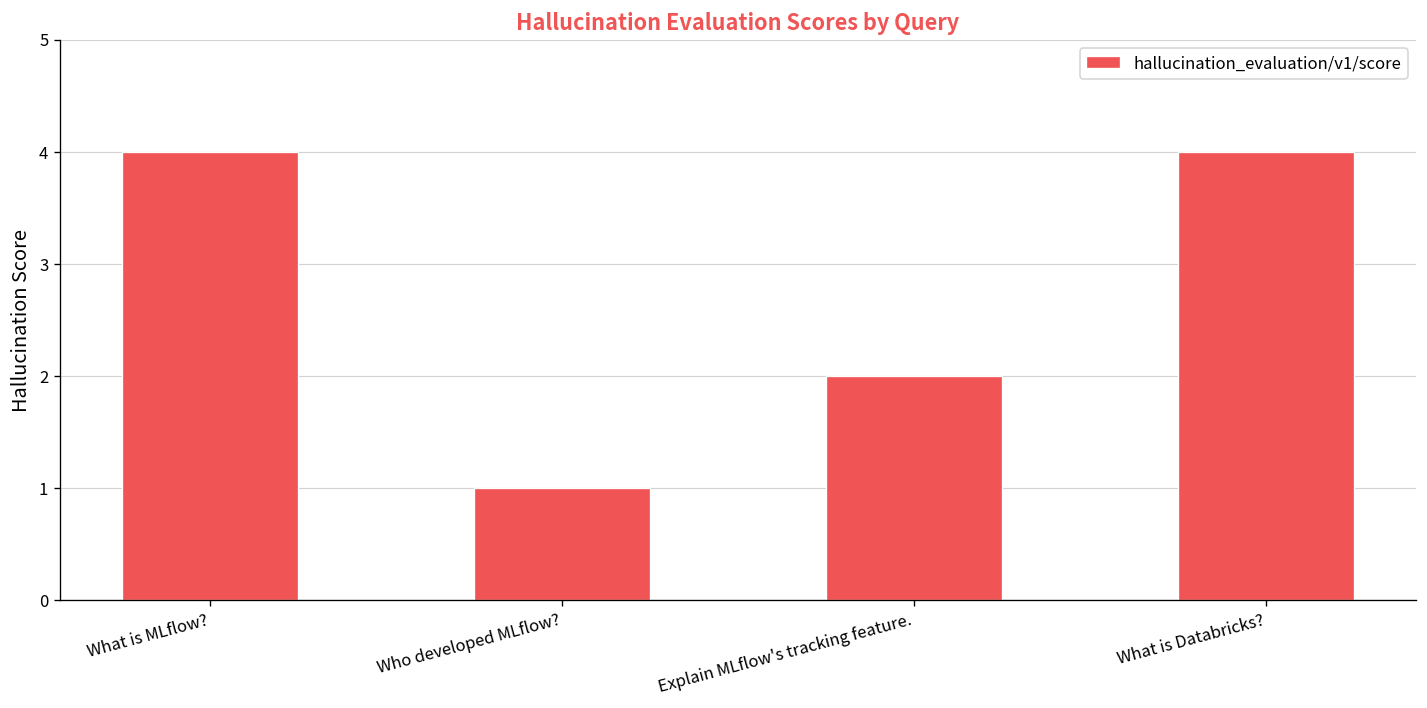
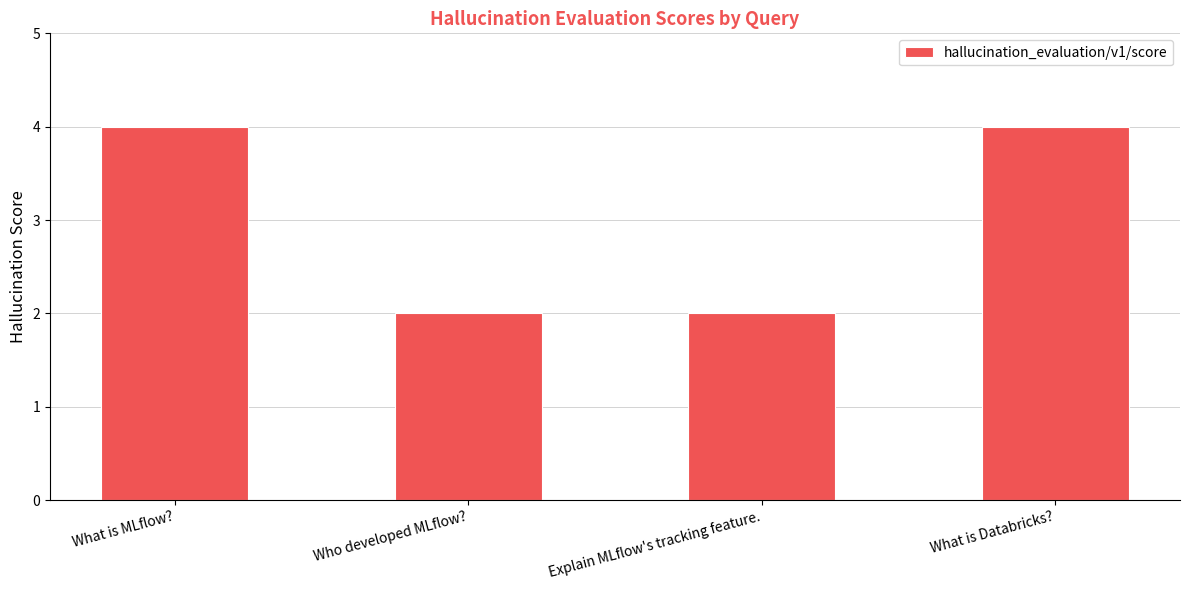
Who developed MLflow?: 1 -> 2
